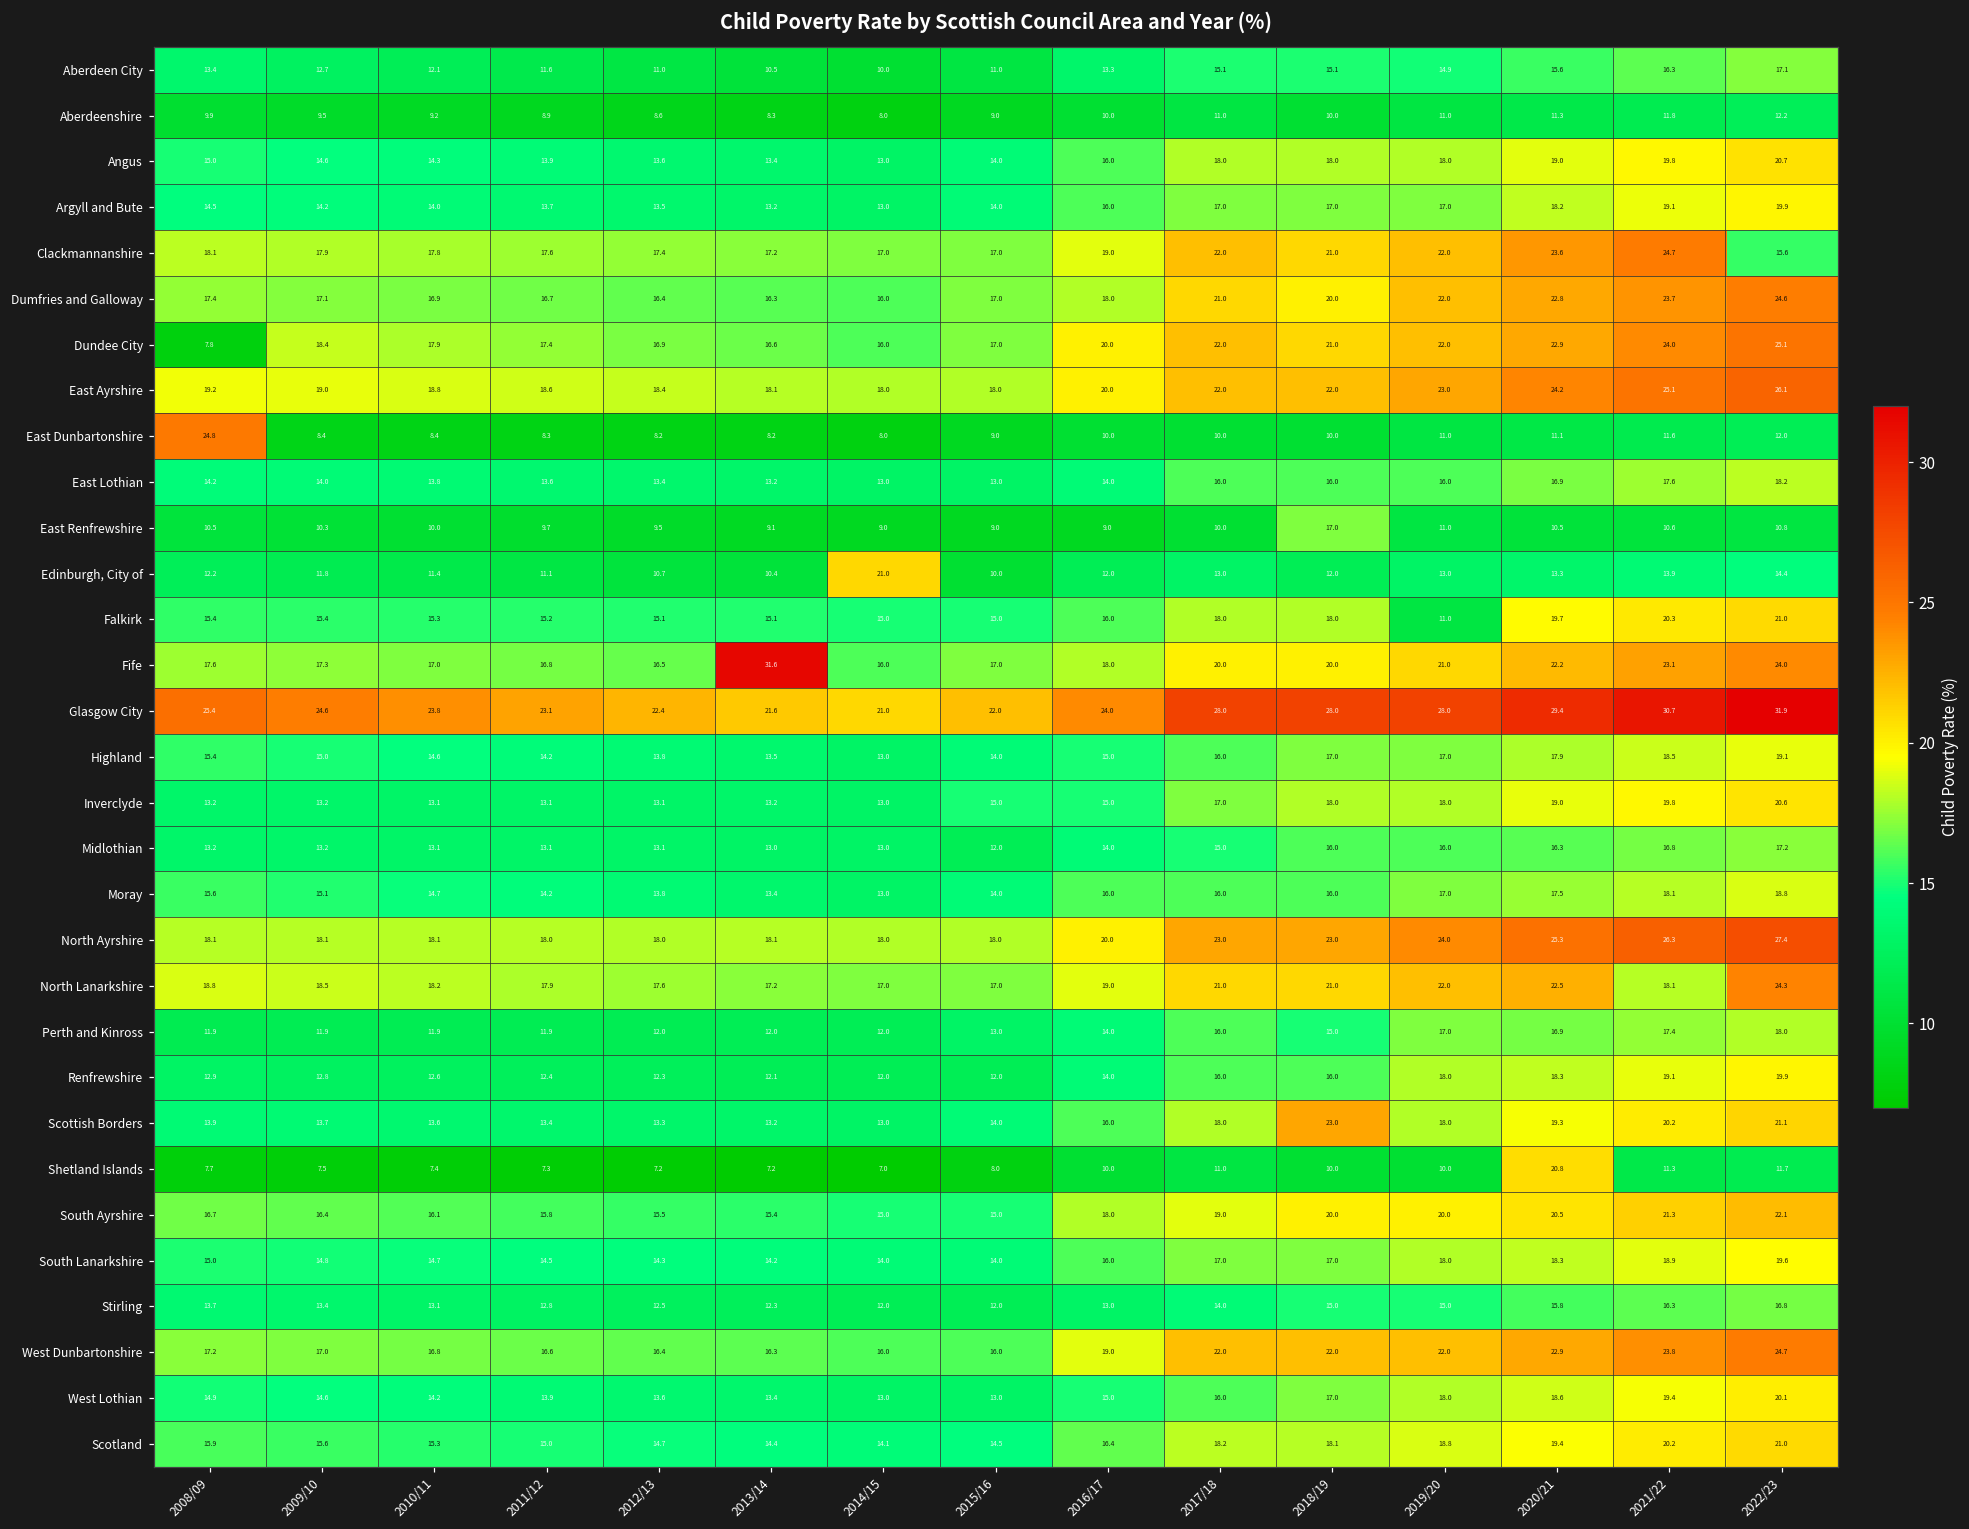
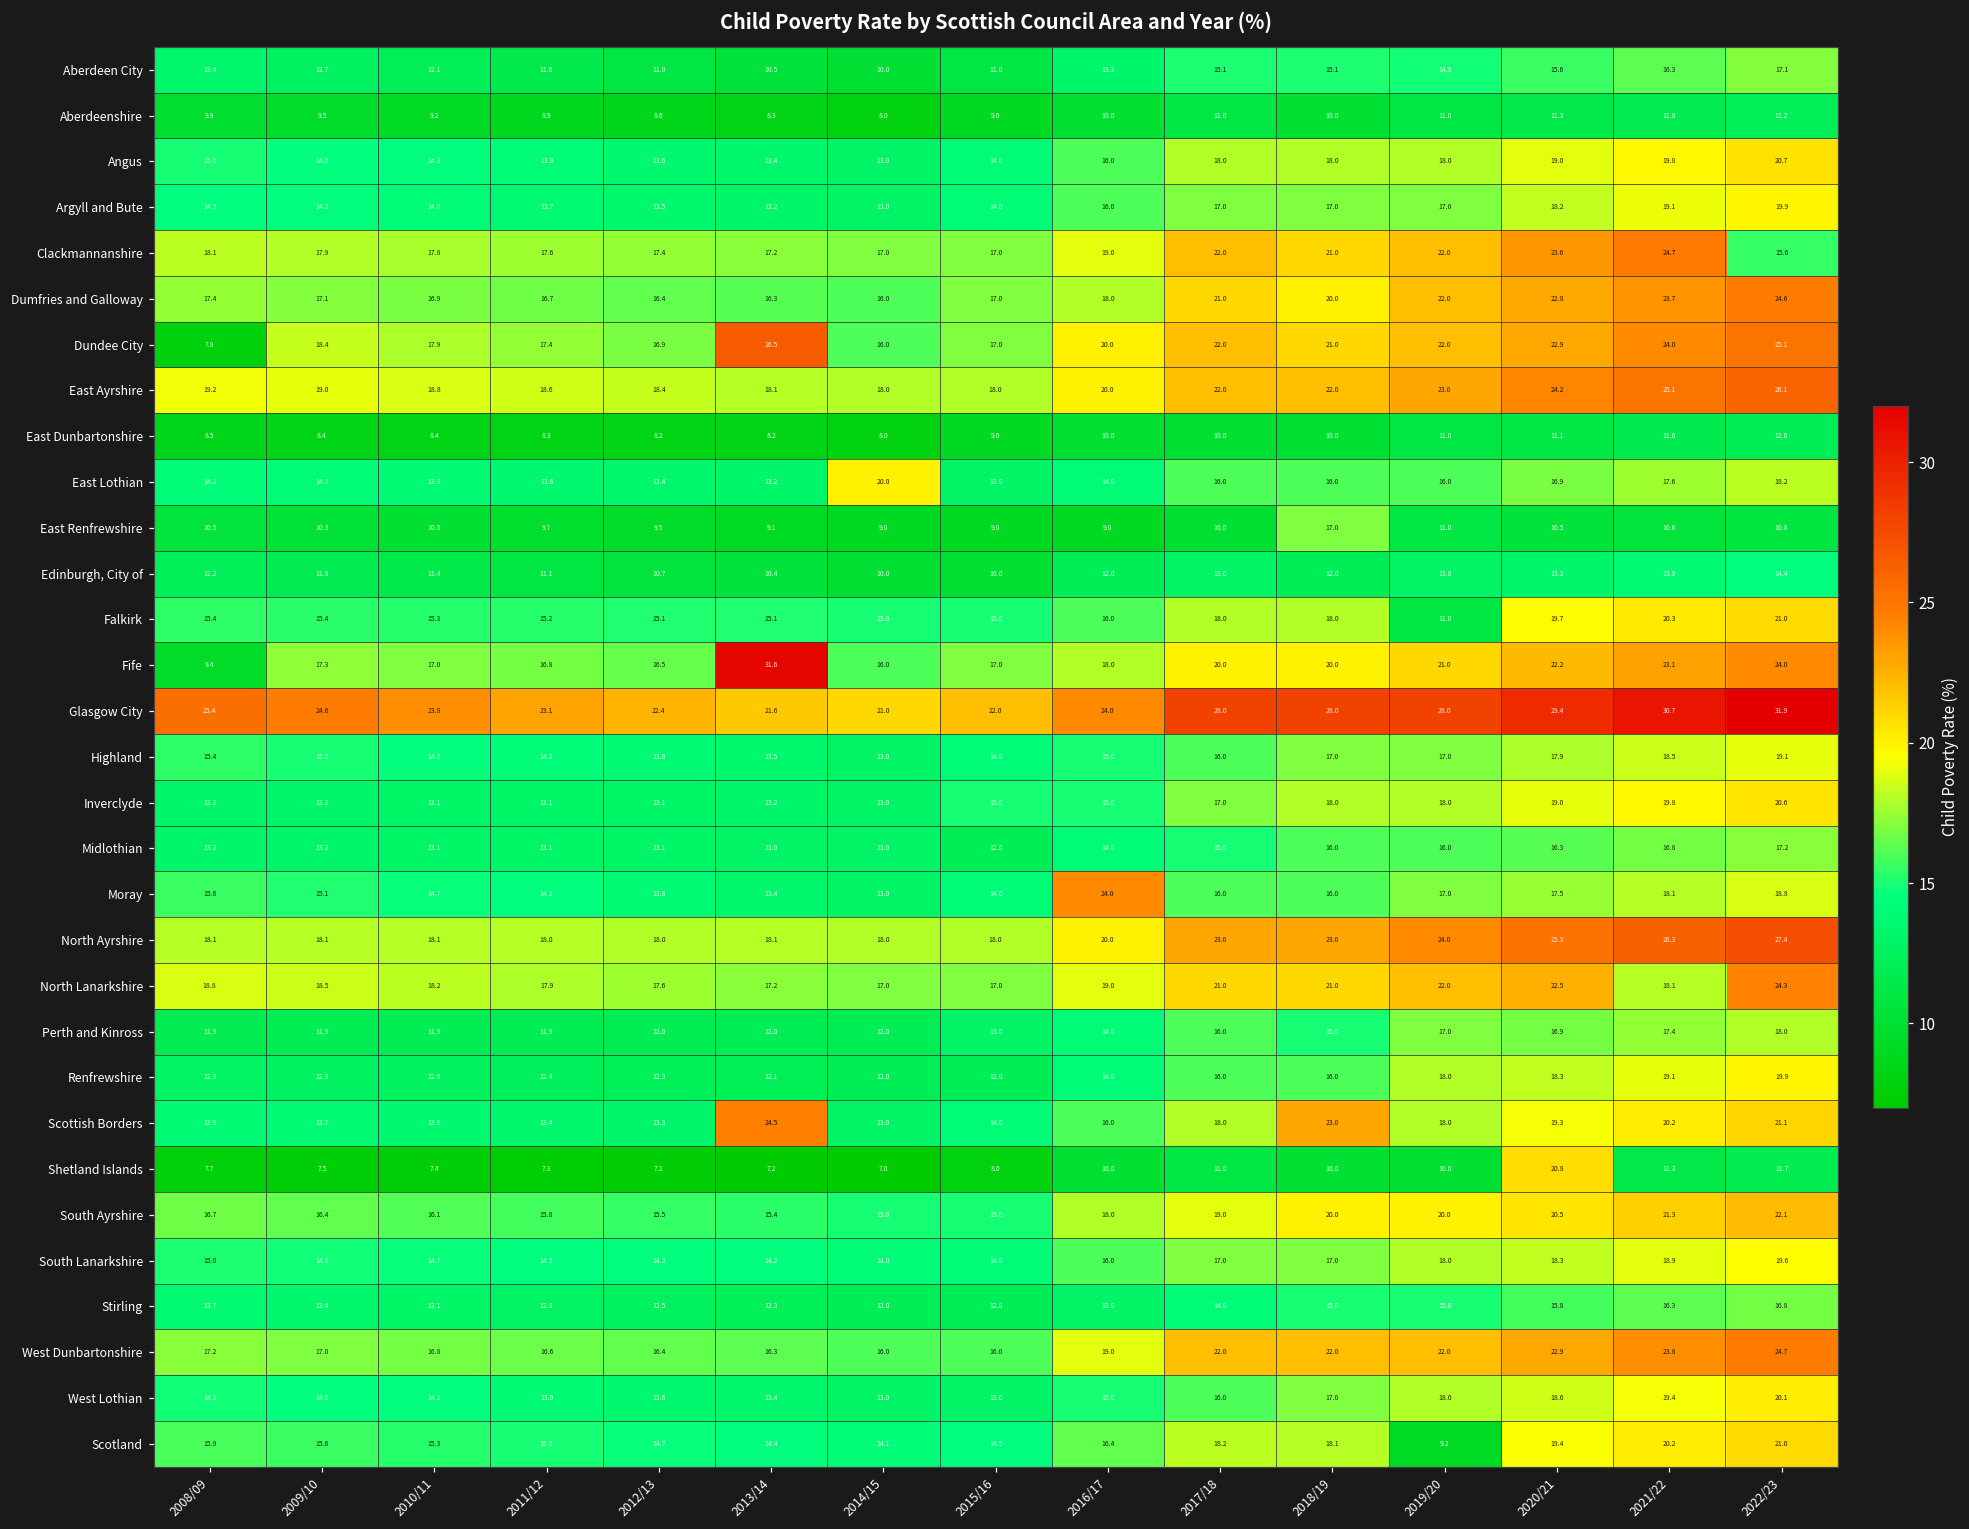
Dundee City, 2013/14: 16.6 -> 26.5
East Dunbartonshire, 2008/09: 24.8 -> 8.5
East Lothian, 2014/15: 13.0 -> 20.0
Edinburgh, City of, 2014/15: 21.0 -> 10.0
Fife, 2008/09: 17.6 -> 9.4
Moray, 2016/17: 16.0 -> 24.0
Scottish Borders, 2013/14: 13.2 -> 24.5
Scotland, 2019/20: 18.8 -> 9.2
